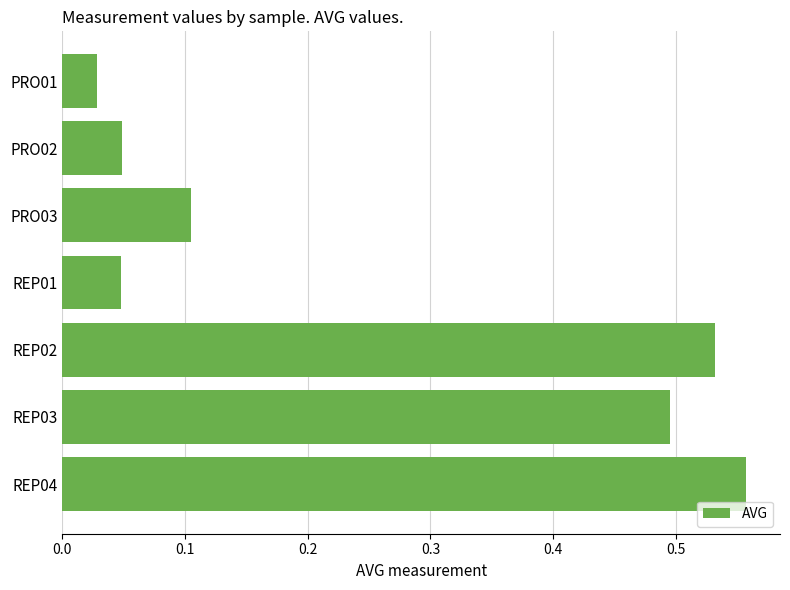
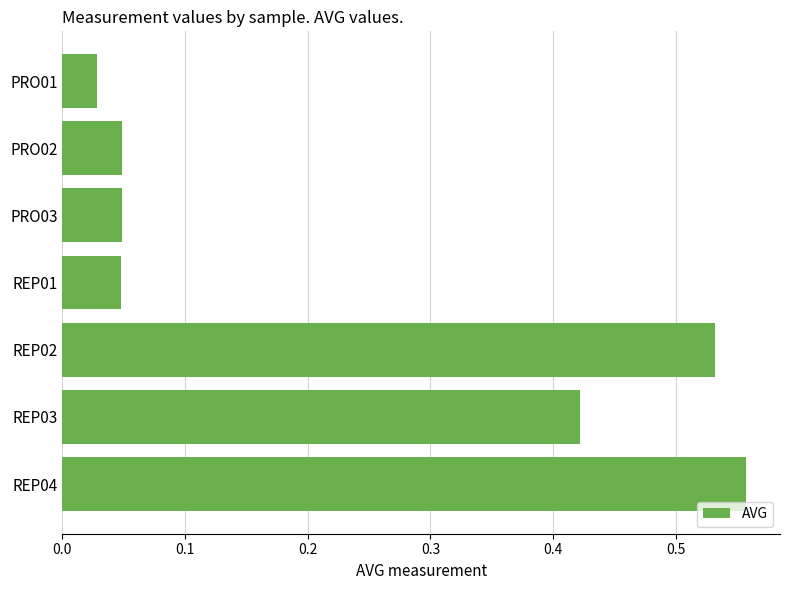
PRO03: 0.105 -> 0.048
REP03: 0.495 -> 0.422
